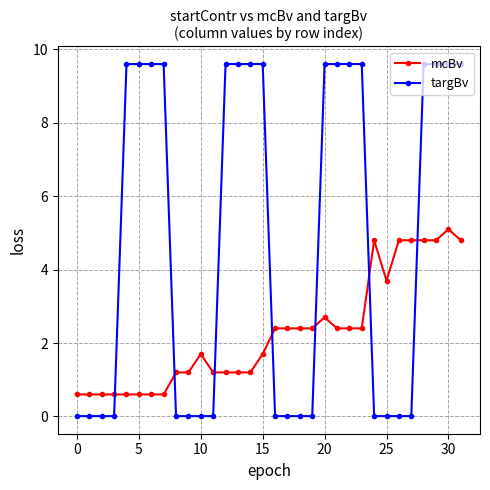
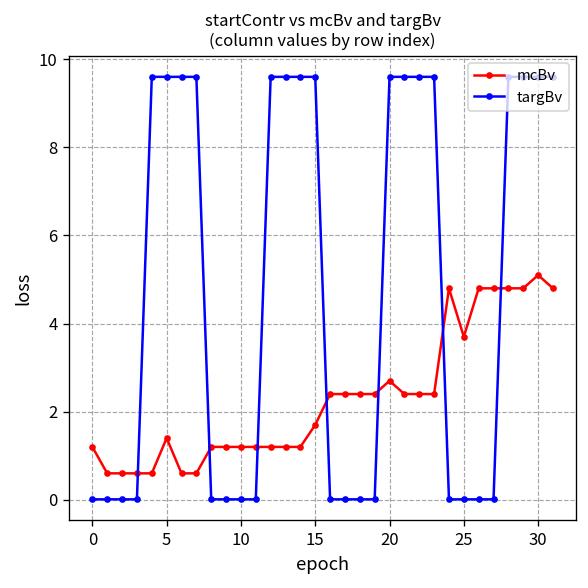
mcBv, 0: 0.6 -> 1.2
mcBv, 5: 0.6 -> 1.4
mcBv, 10: 1.7 -> 1.2
